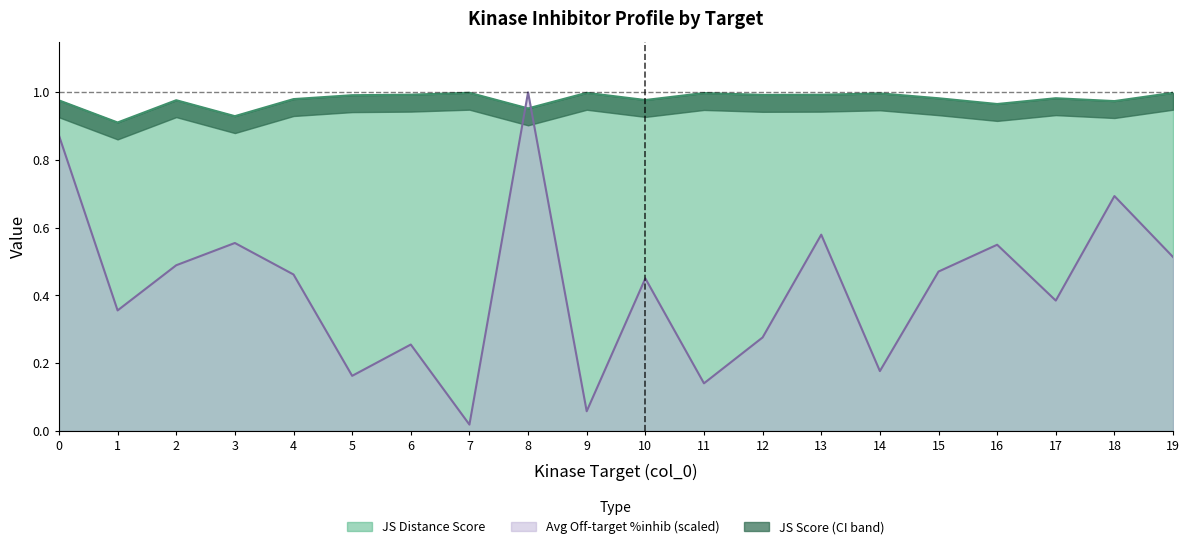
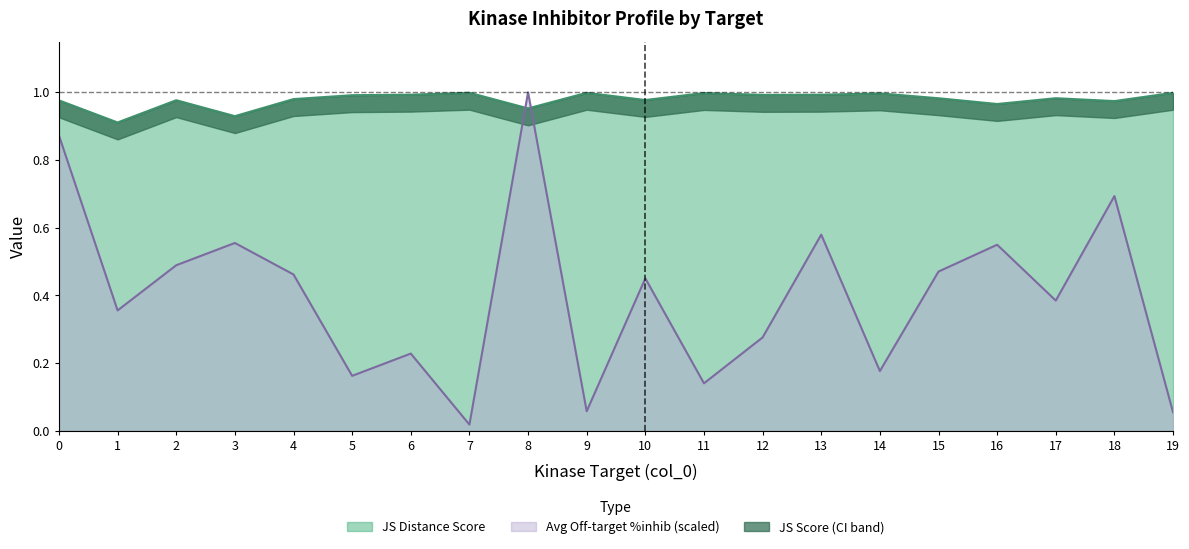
Avg Off-target %inhib (scaled), 6: 0.26 -> 0.23
Avg Off-target %inhib (scaled), 19: 0.51 -> 0.05
